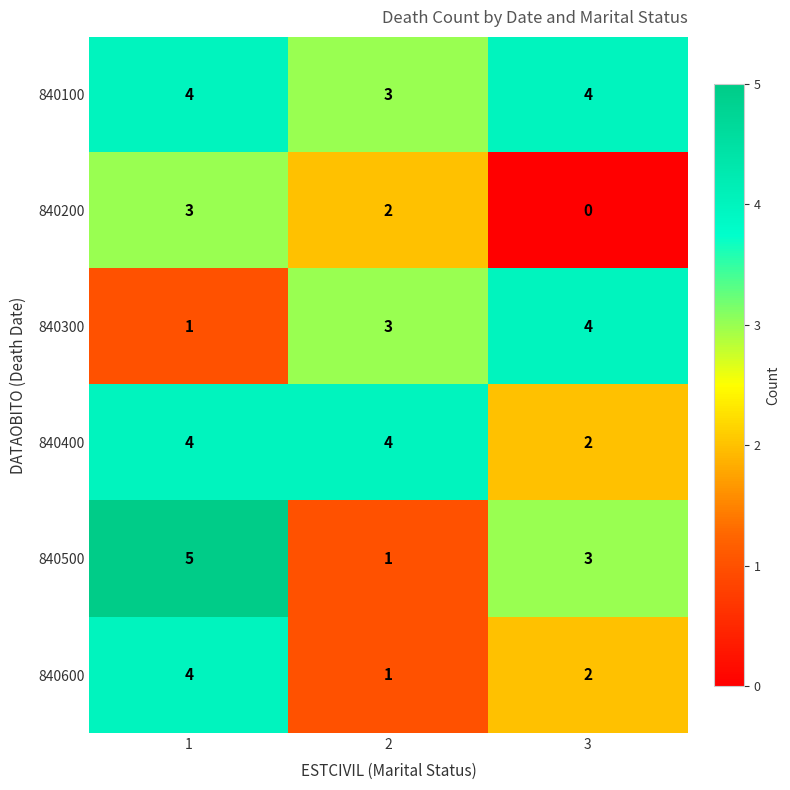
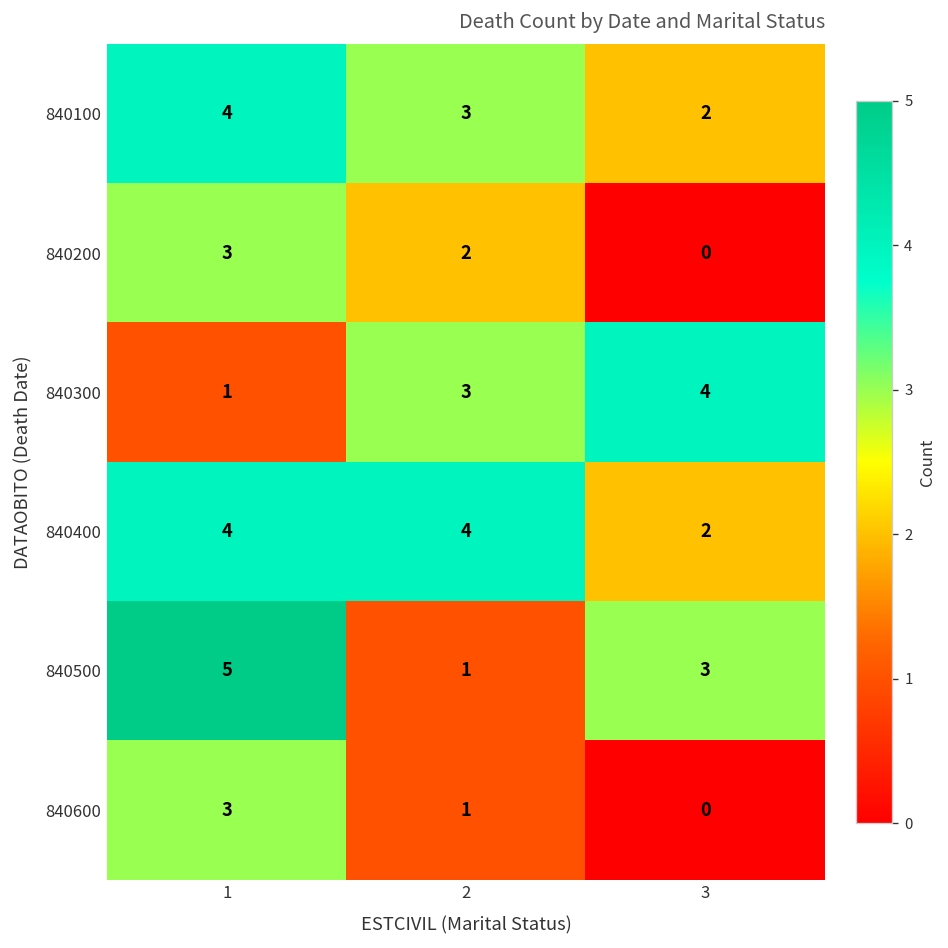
840100, 3: 4 -> 2
840600, 1: 4 -> 3
840600, 3: 2 -> 0
